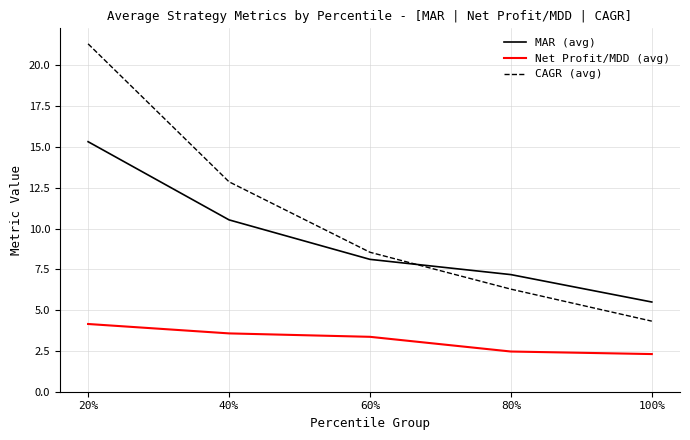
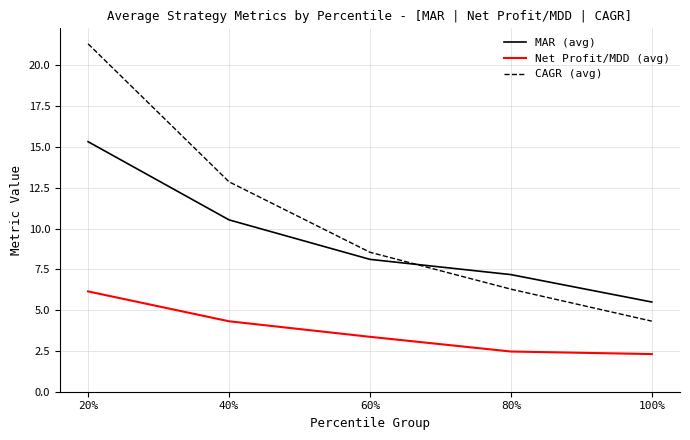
Net Profit/MDD (avg), 20%: 4.2 -> 6.1
Net Profit/MDD (avg), 40%: 3.6 -> 4.3
